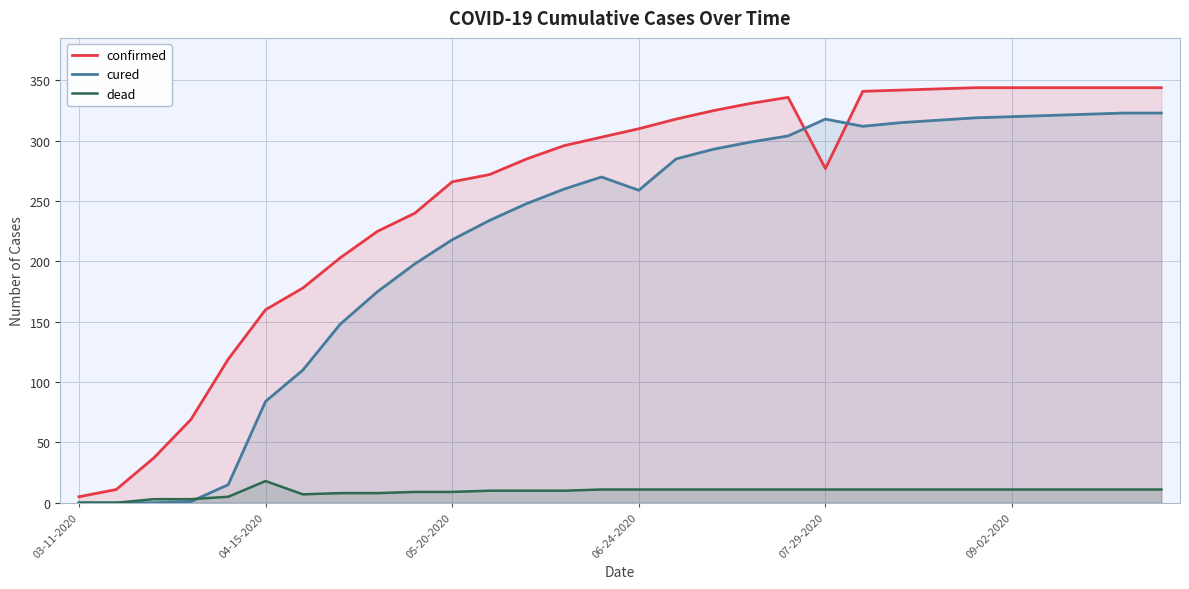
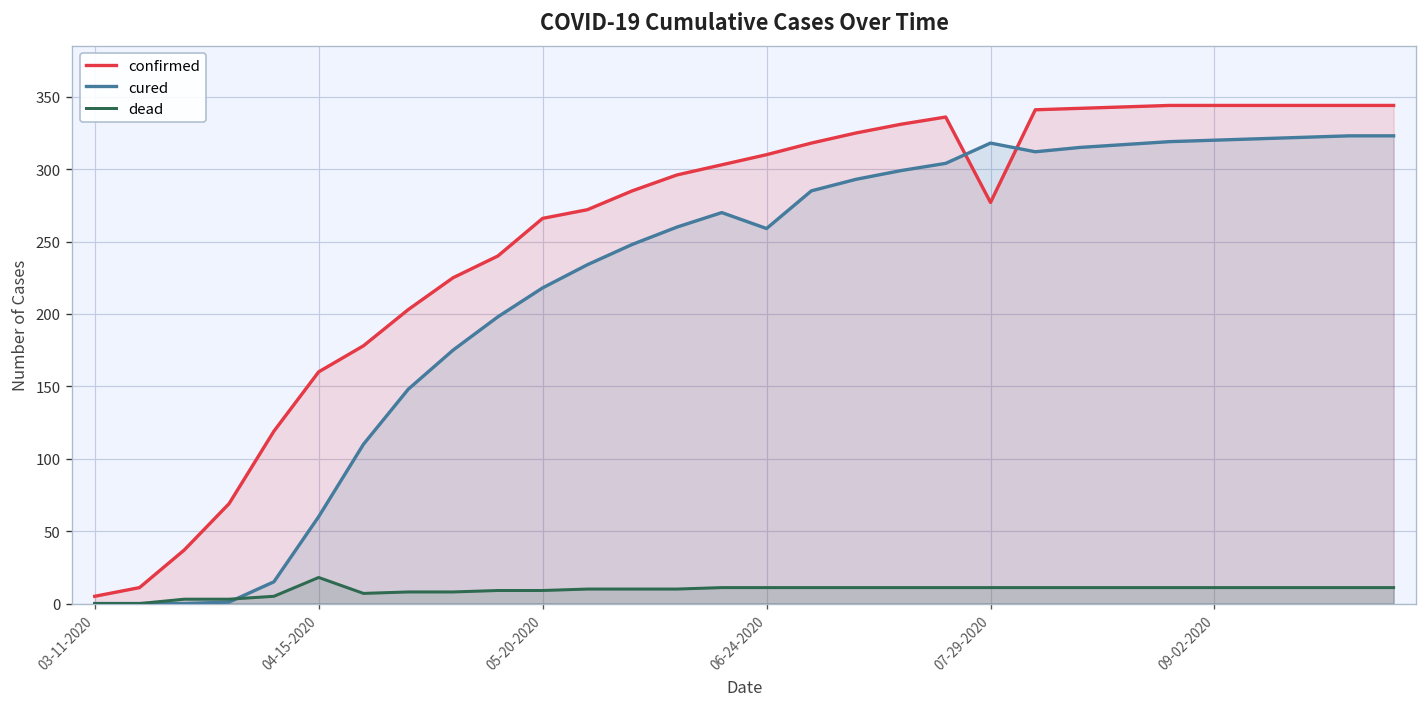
cured, 04-15-2020: 84 -> 60
